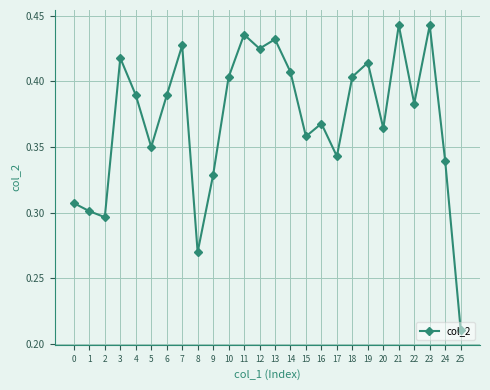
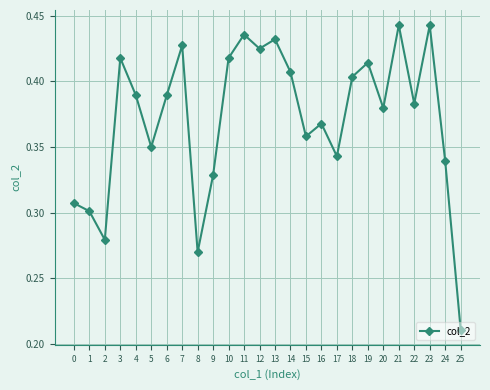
2: 0.296 -> 0.279
10: 0.403 -> 0.418
20: 0.364 -> 0.380
